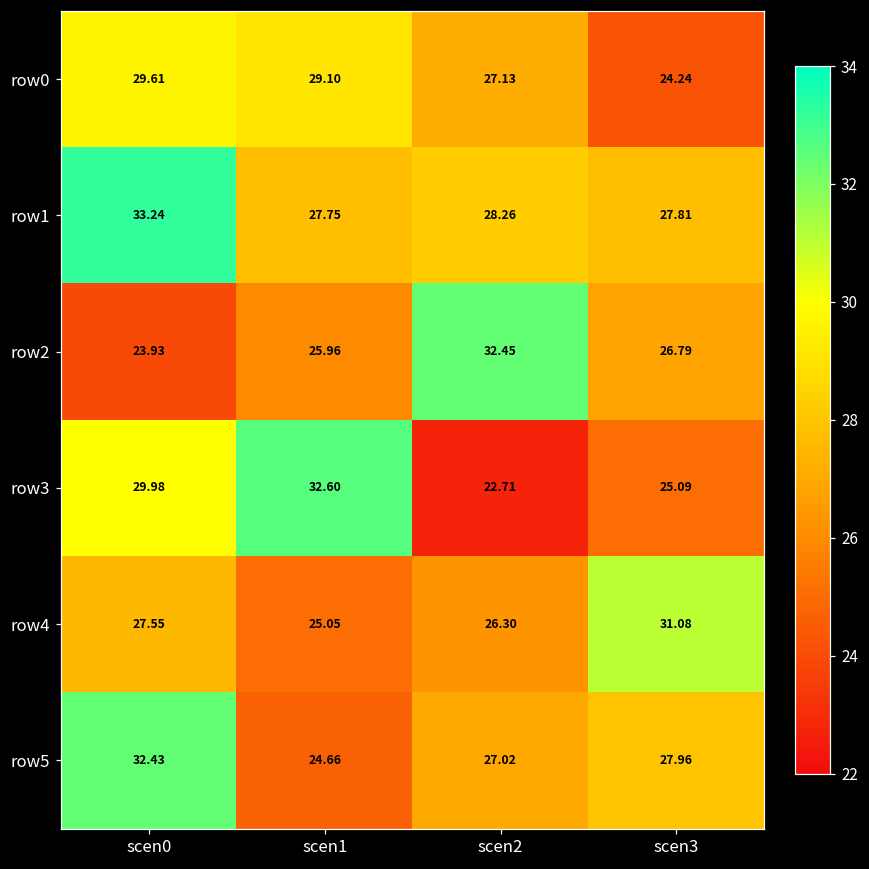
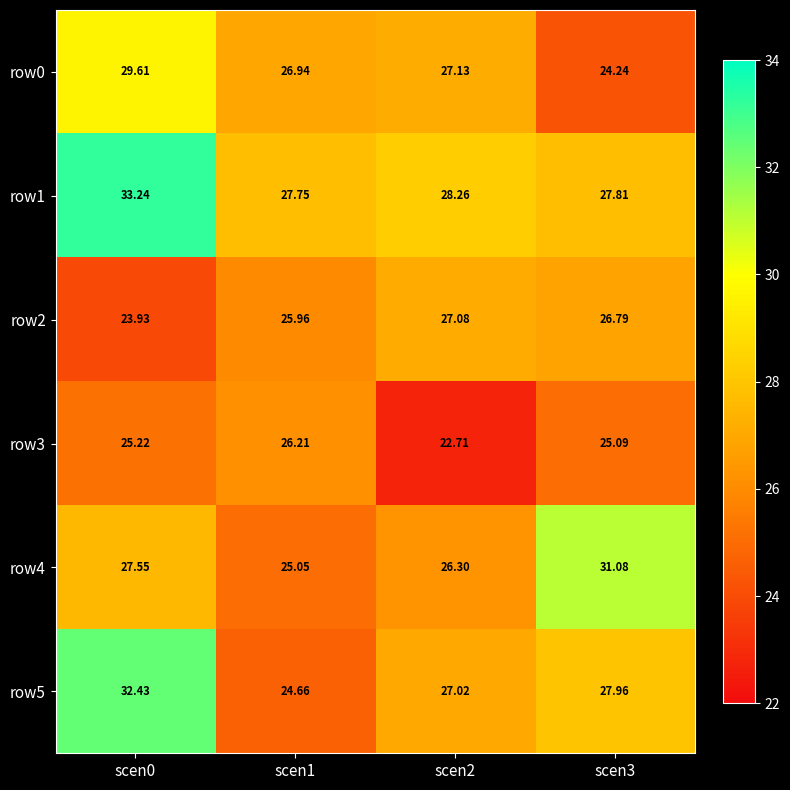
row0, scen1: 29.10 -> 26.94
row2, scen2: 32.45 -> 27.08
row3, scen0: 29.98 -> 25.22
row3, scen1: 32.60 -> 26.21
